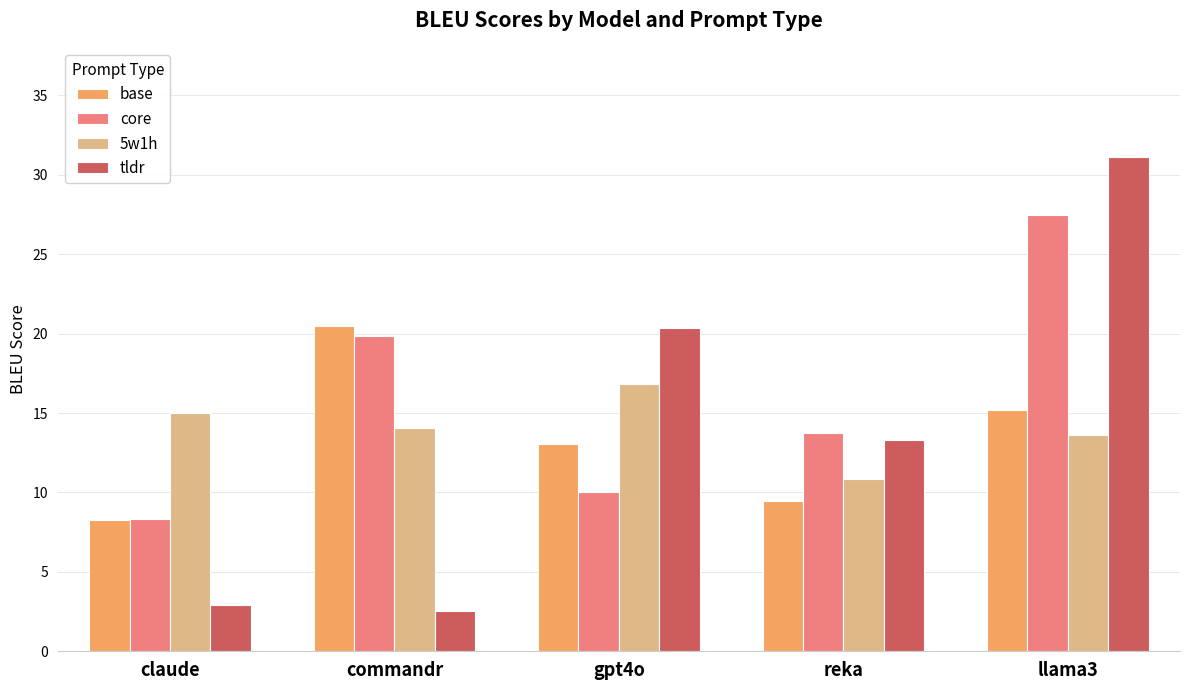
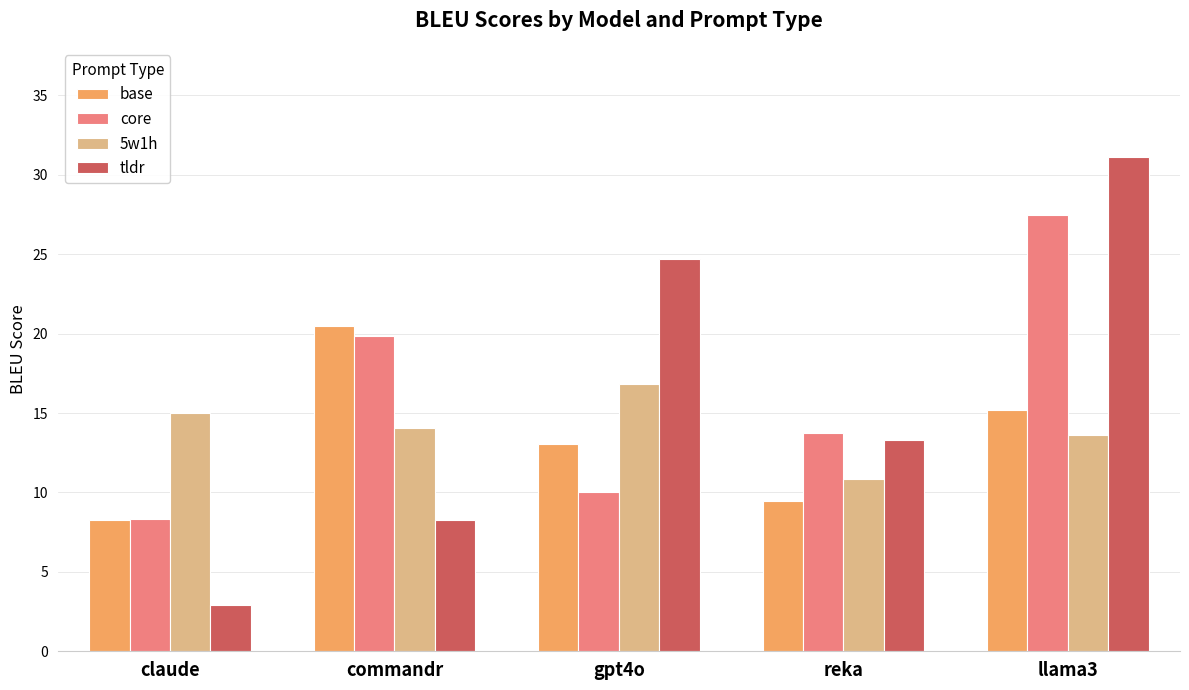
tldr, commandr: 2.6 -> 8.3
tldr, gpt4o: 20.3 -> 24.7
